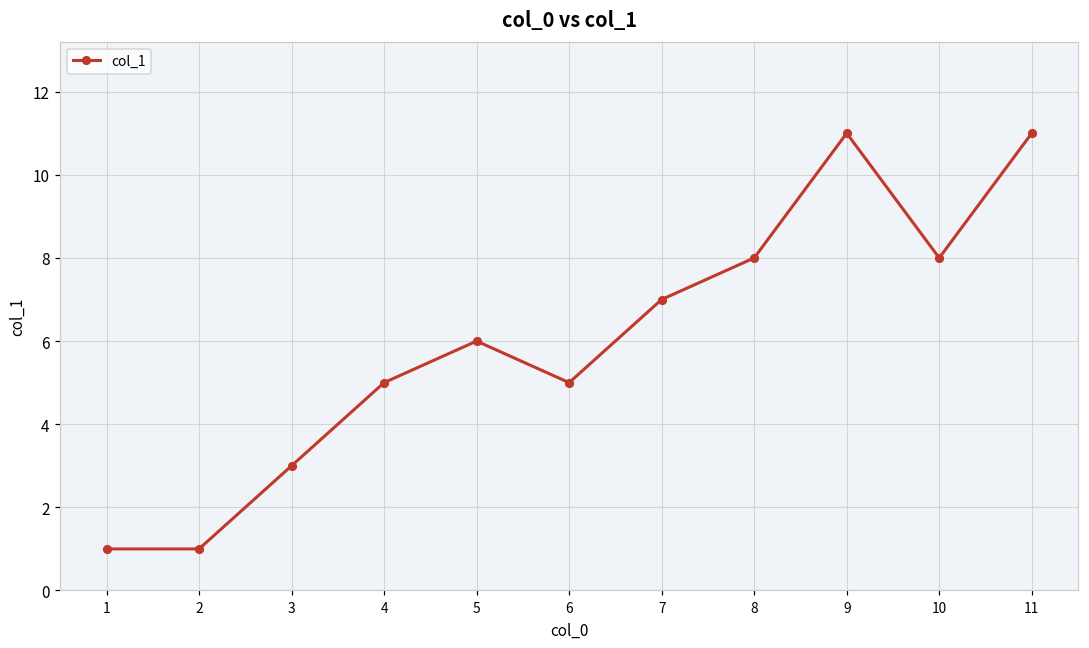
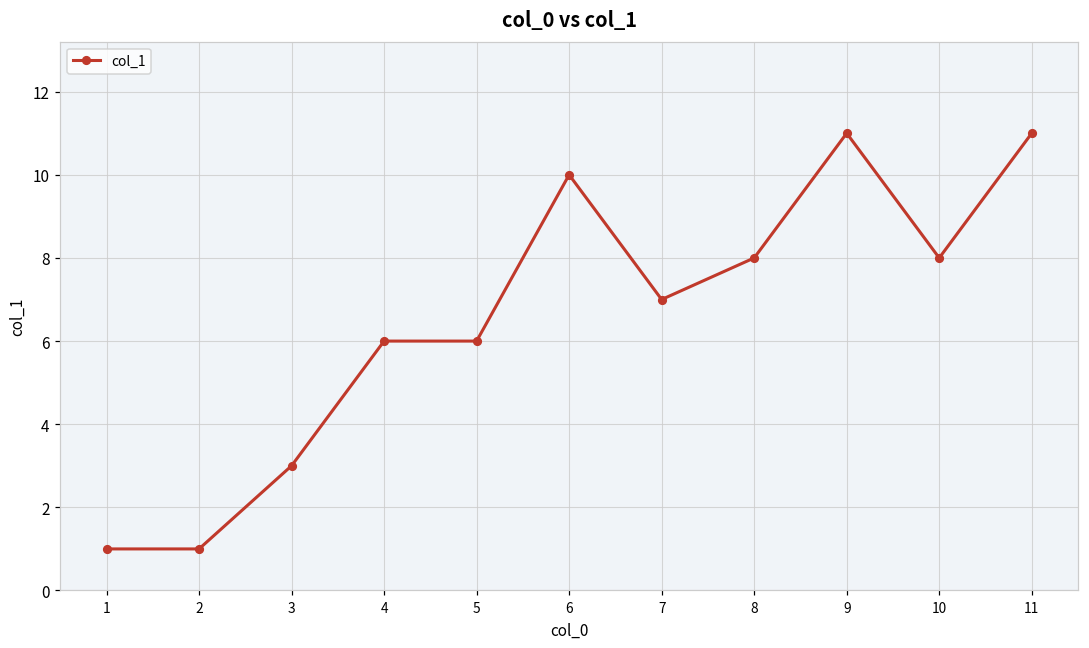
4: 5 -> 6
6: 5 -> 10
